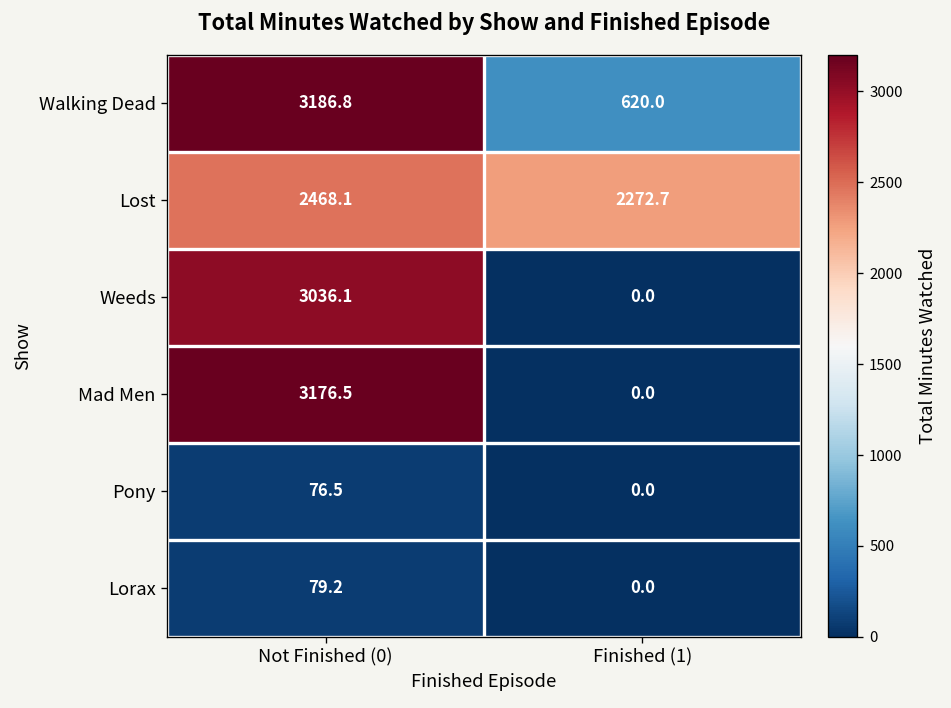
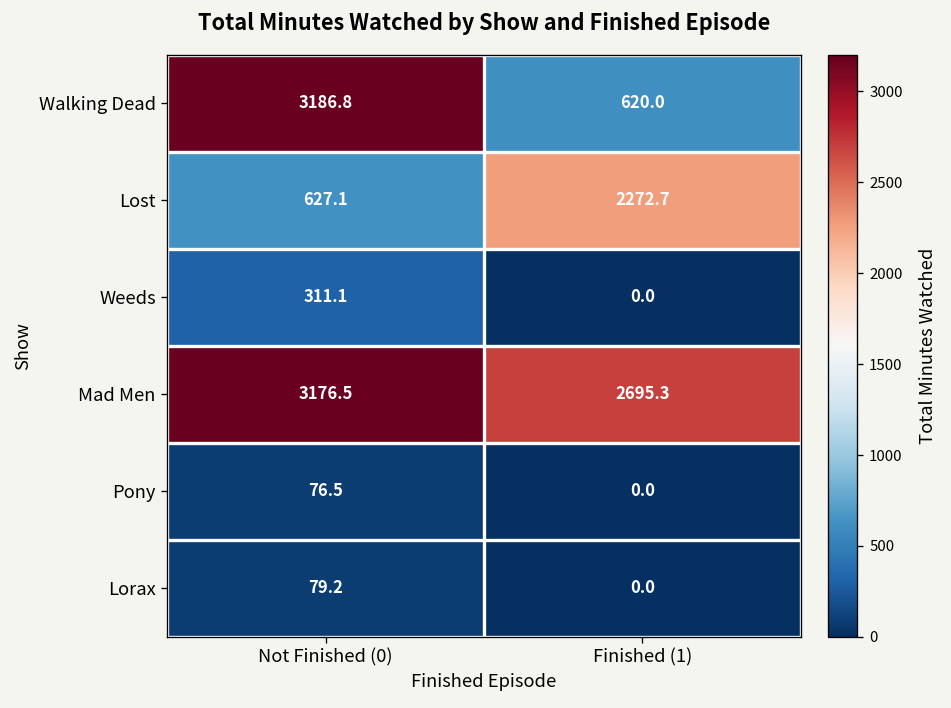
Lost, Not Finished (0): 2468.1 -> 627.1
Weeds, Not Finished (0): 3036.1 -> 311.1
Mad Men, Finished (1): 0.0 -> 2695.3
